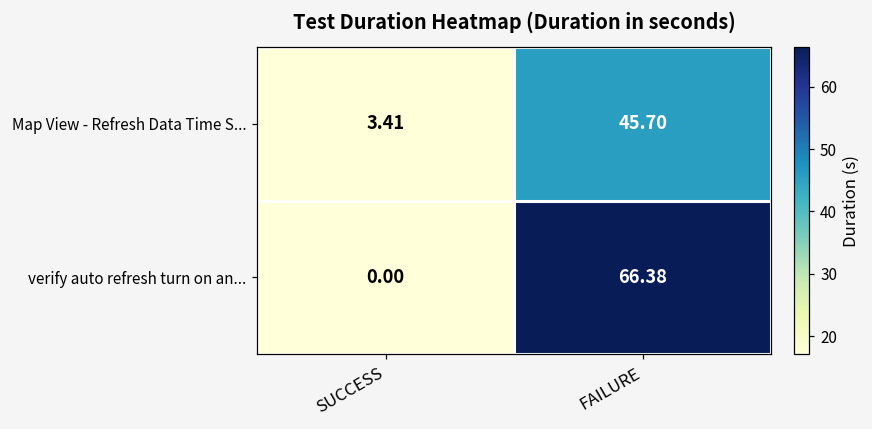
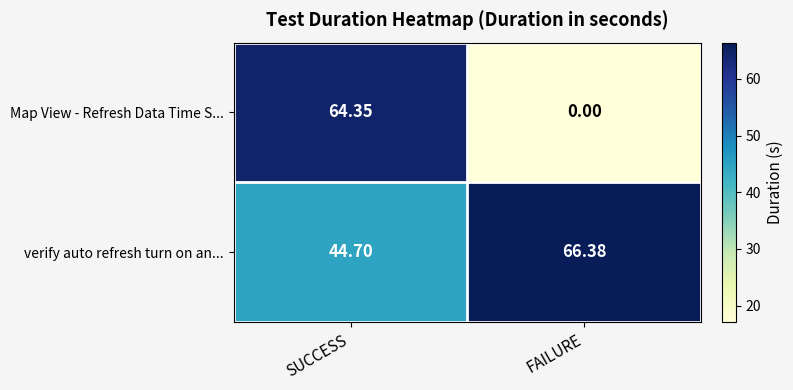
Map View - Refresh Data Time S..., SUCCESS: 3.41 -> 64.35
Map View - Refresh Data Time S..., FAILURE: 45.70 -> 0.00
verify auto refresh turn on an..., SUCCESS: 0.00 -> 44.70
